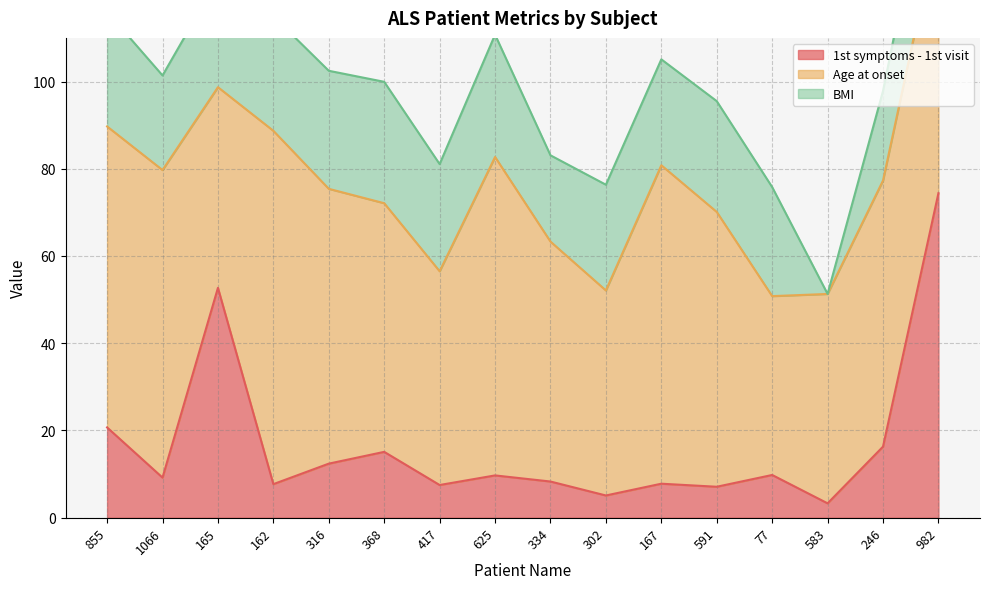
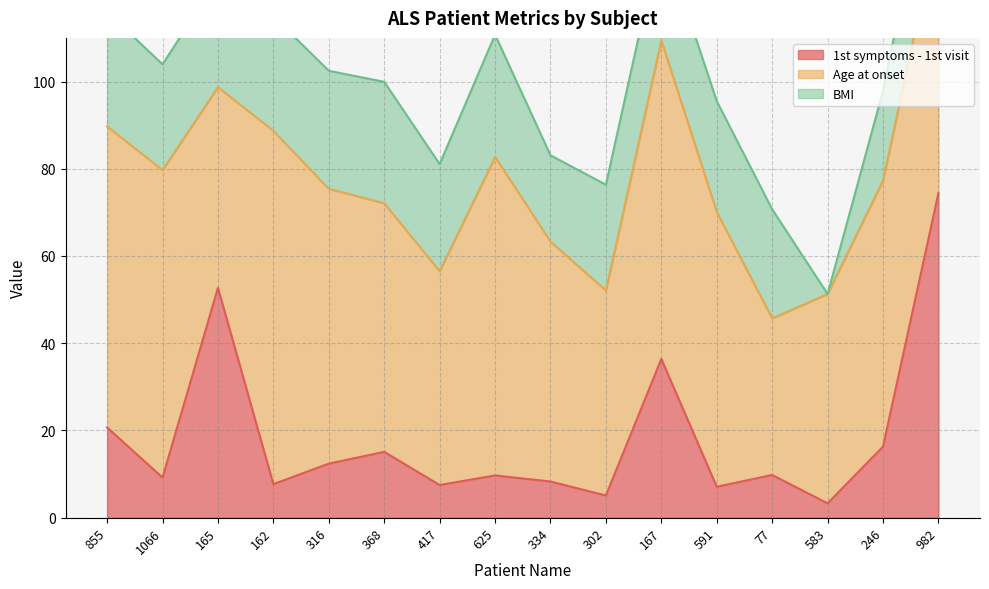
BMI, 1066: 22 -> 24
1st symptoms - 1st visit, 167: 8 -> 36
Age at onset, 77: 41 -> 36
